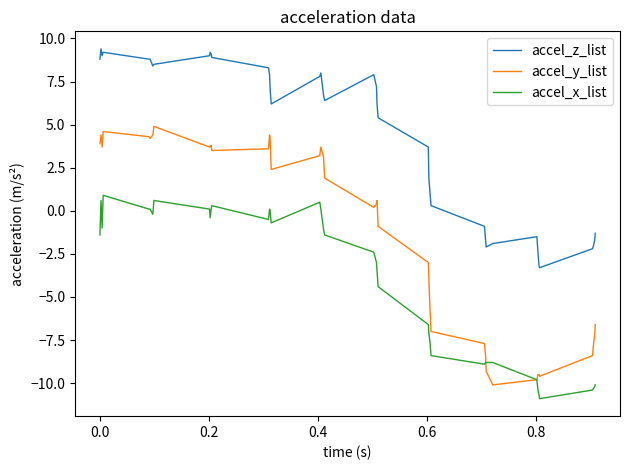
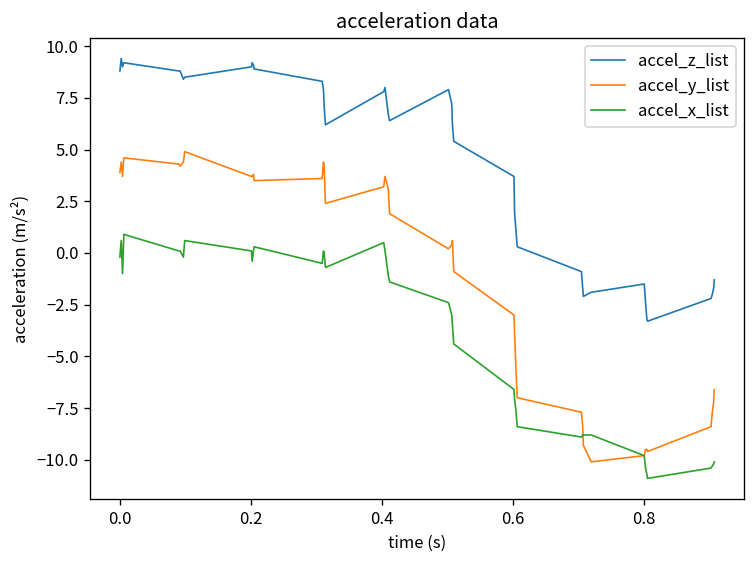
accel_x_list, 0.0: -1.4 -> -0.2
